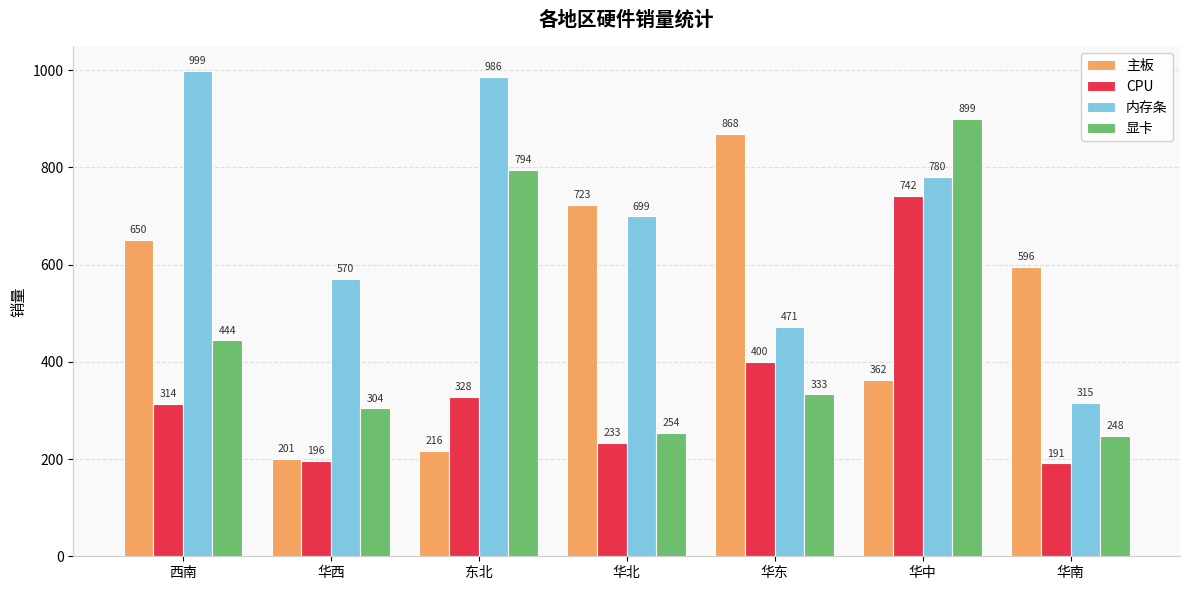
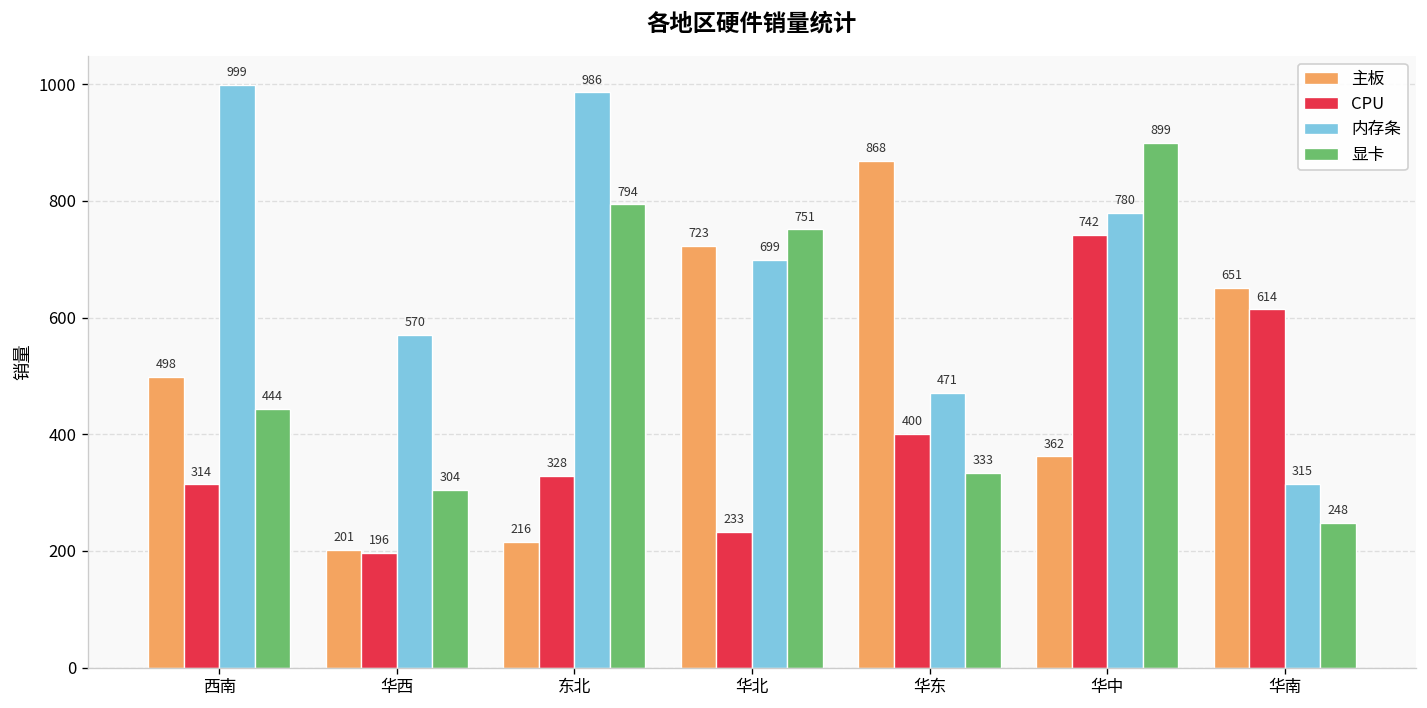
主板, 西南: 650 -> 498
显卡, 华北: 254 -> 751
主板, 华南: 596 -> 651
CPU, 华南: 191 -> 614
